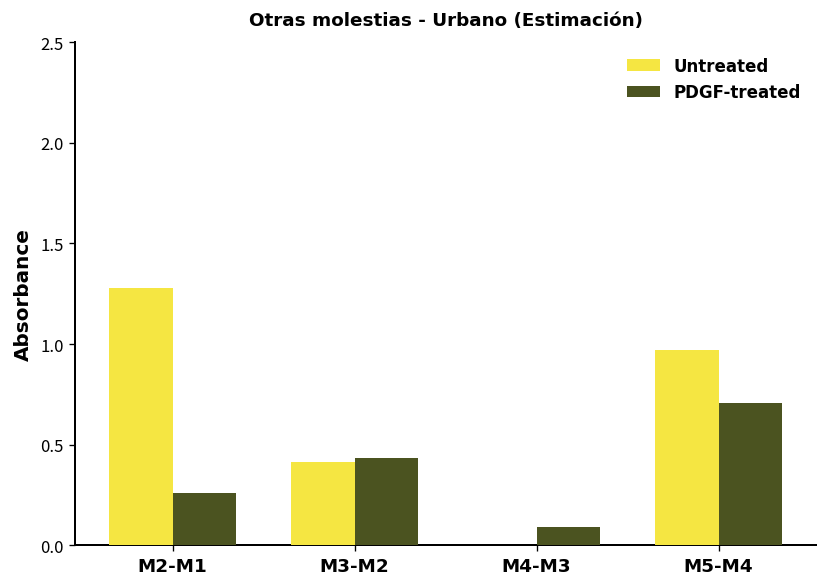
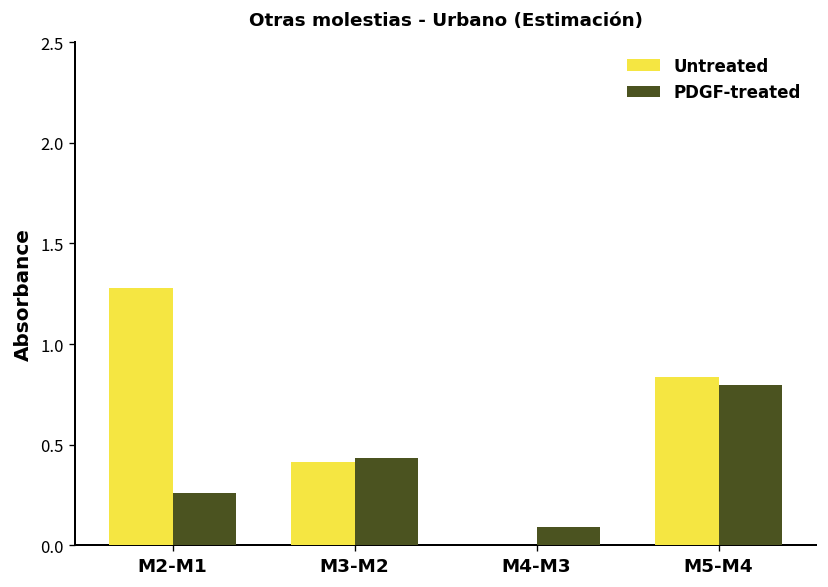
Untreated, M5-M4: 0.97 -> 0.84
PDGF-treated, M5-M4: 0.70 -> 0.80
